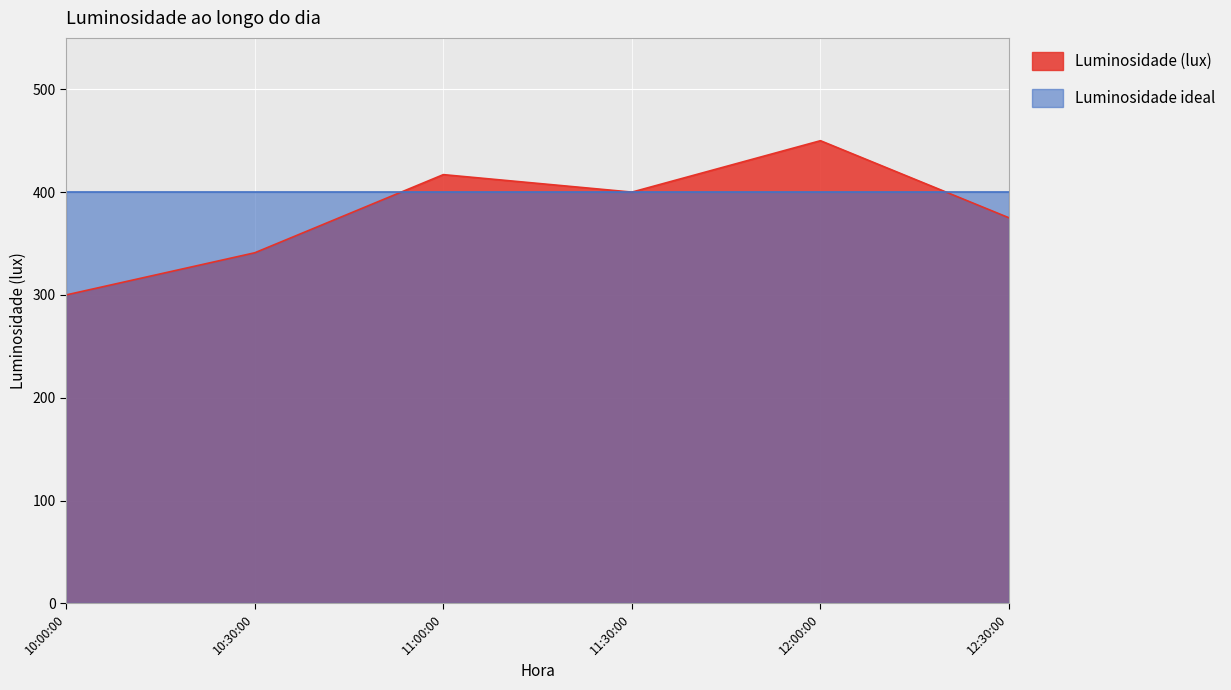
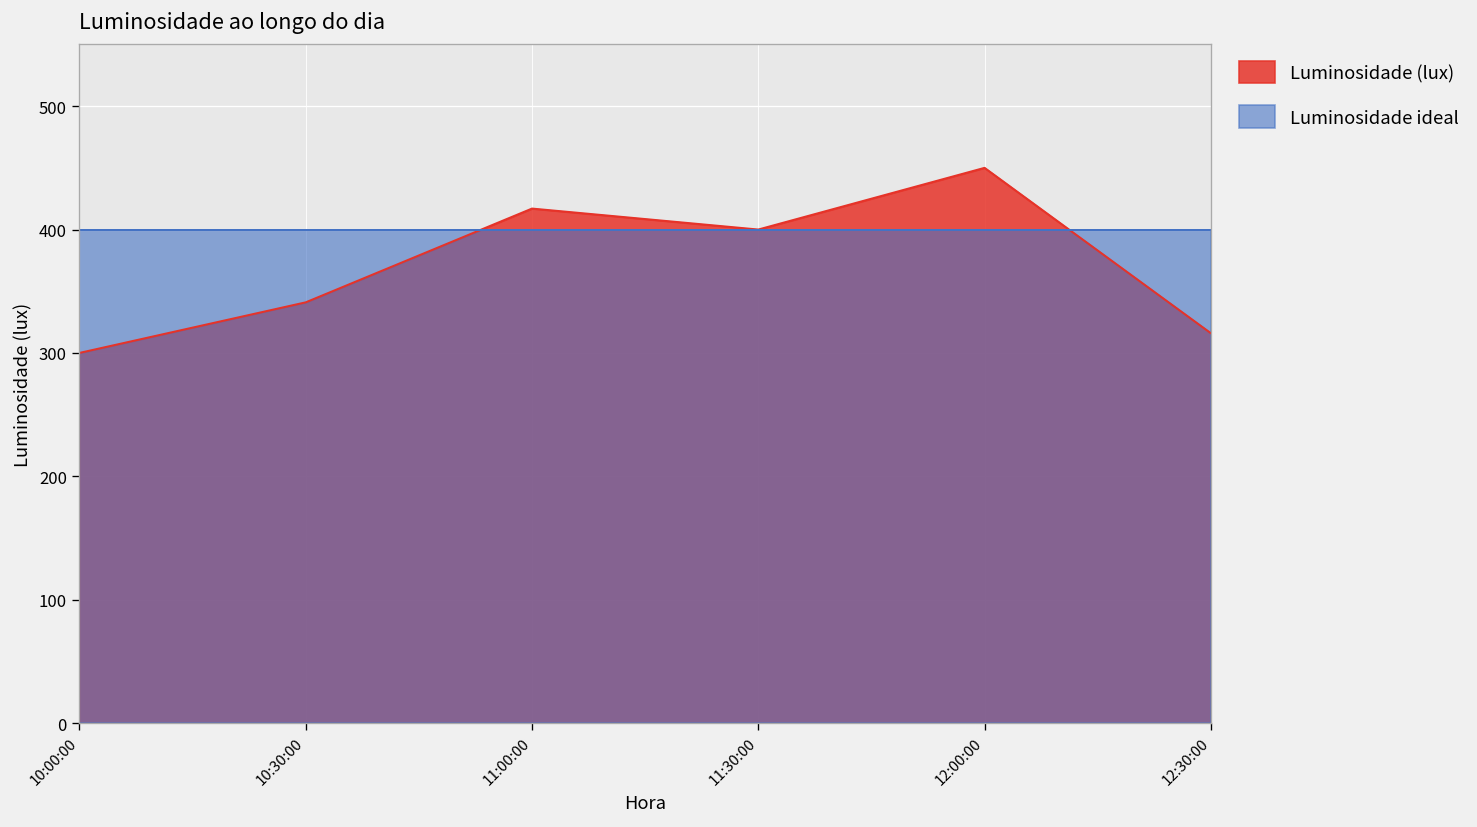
Luminosidade (lux), 12:30:00: 375 -> 316
